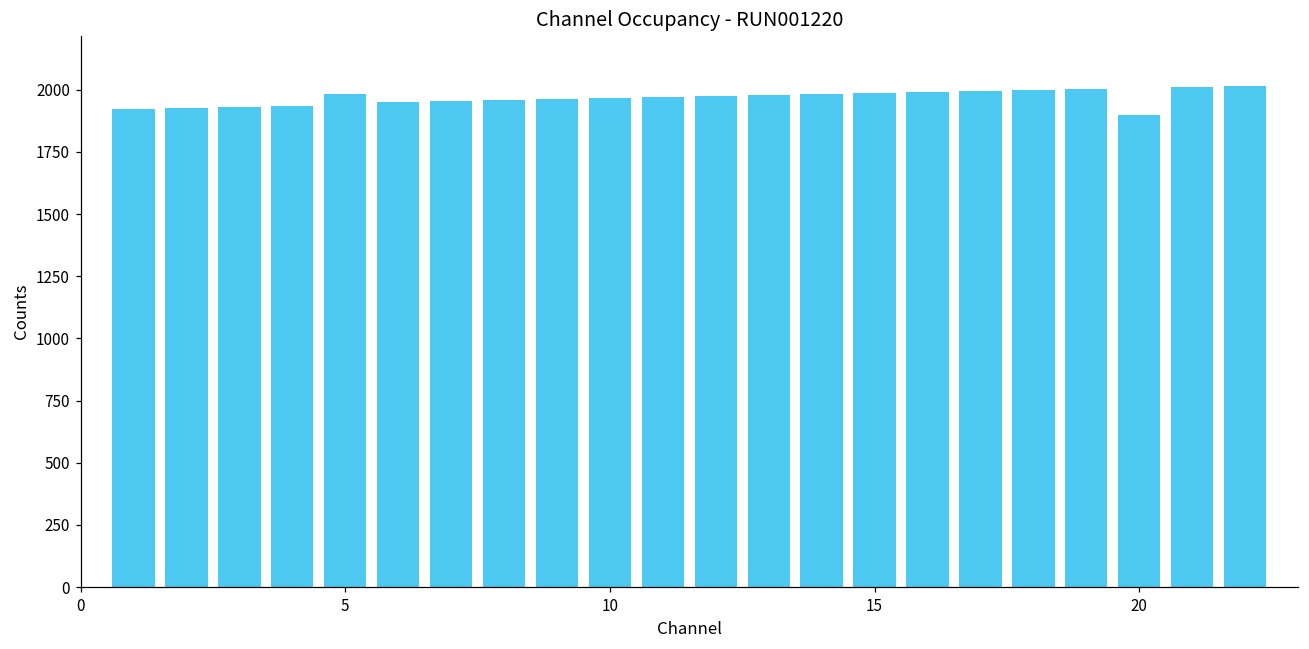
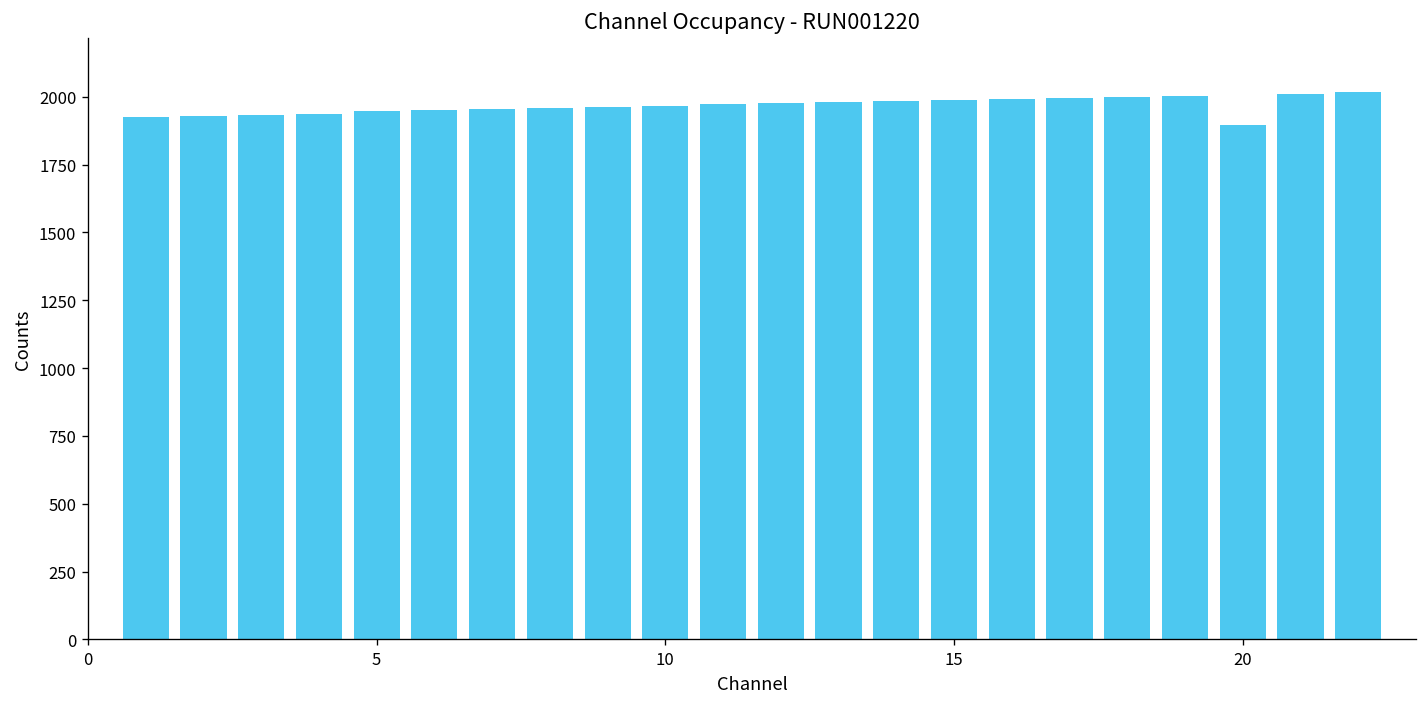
5: 1980 -> 1950
